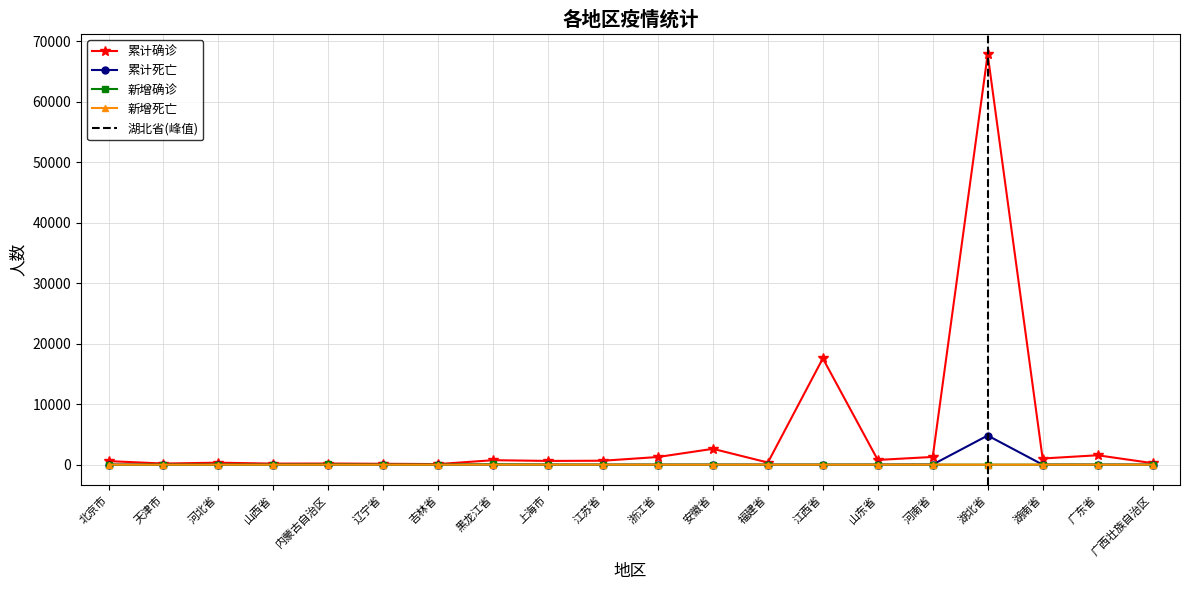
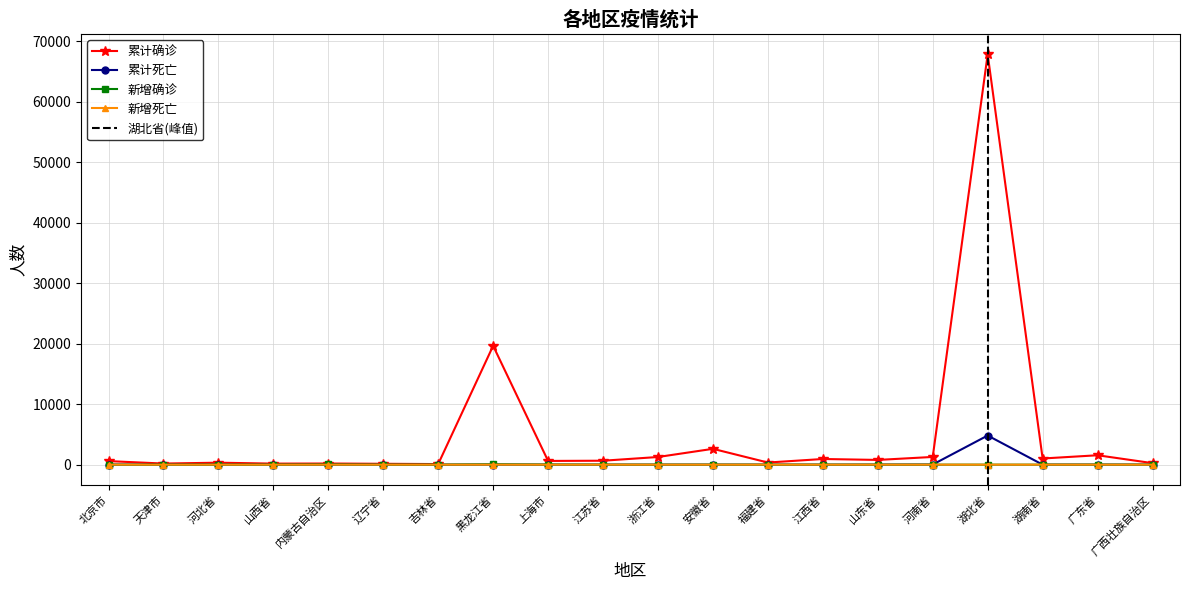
累计确诊, 黑龙江省: 1000 -> 20000
累计确诊, 江西省: 18000 -> 1000
